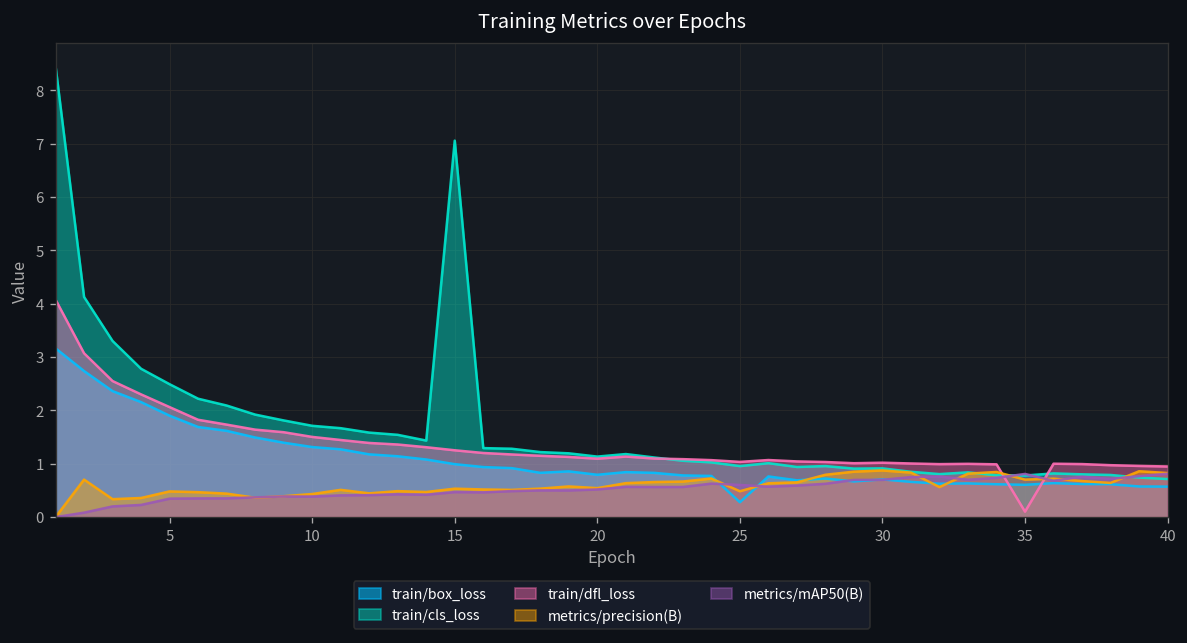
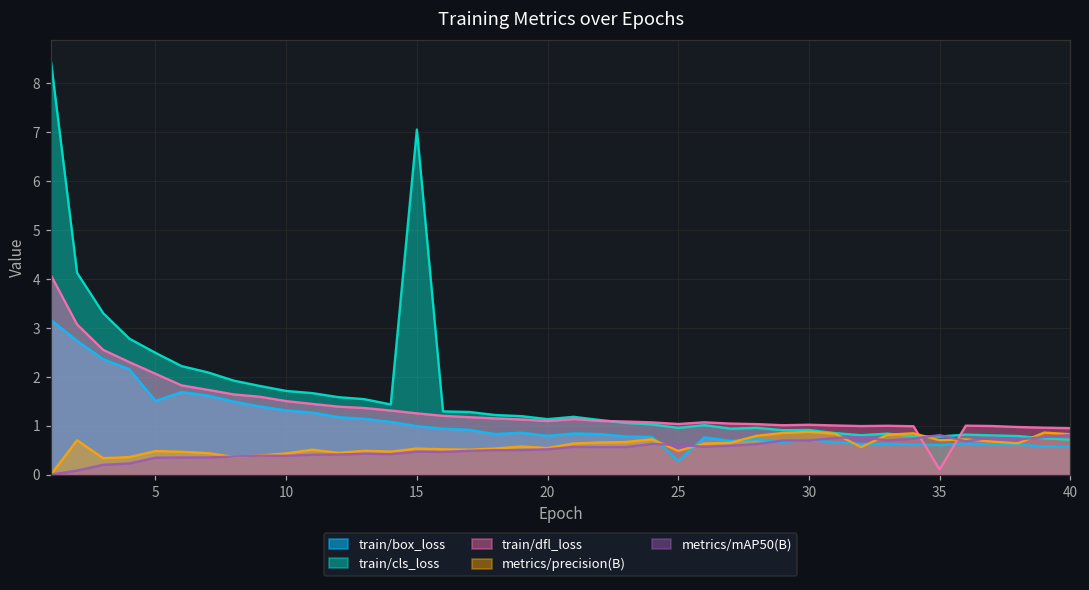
train/box_loss, 5: 1.9 -> 1.5
